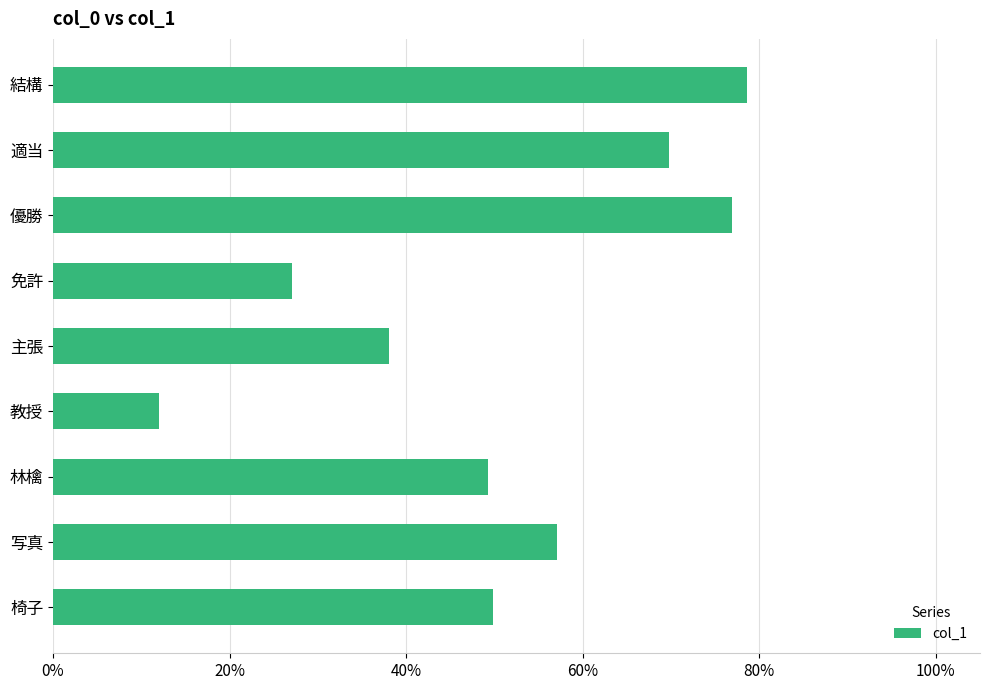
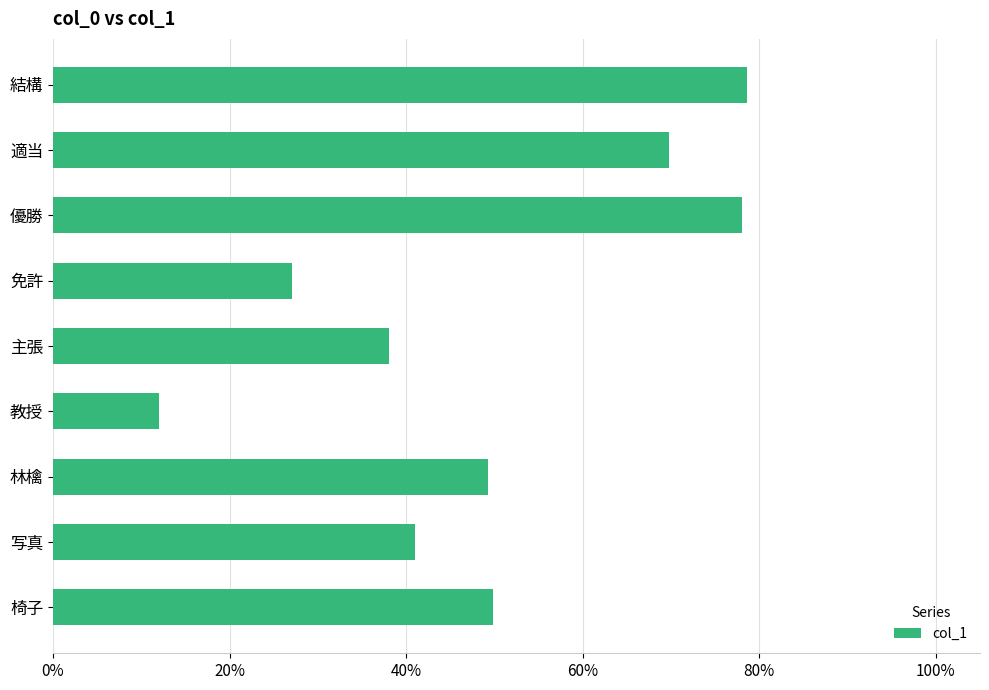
優勝: 77% -> 78%
写真: 57% -> 41%
